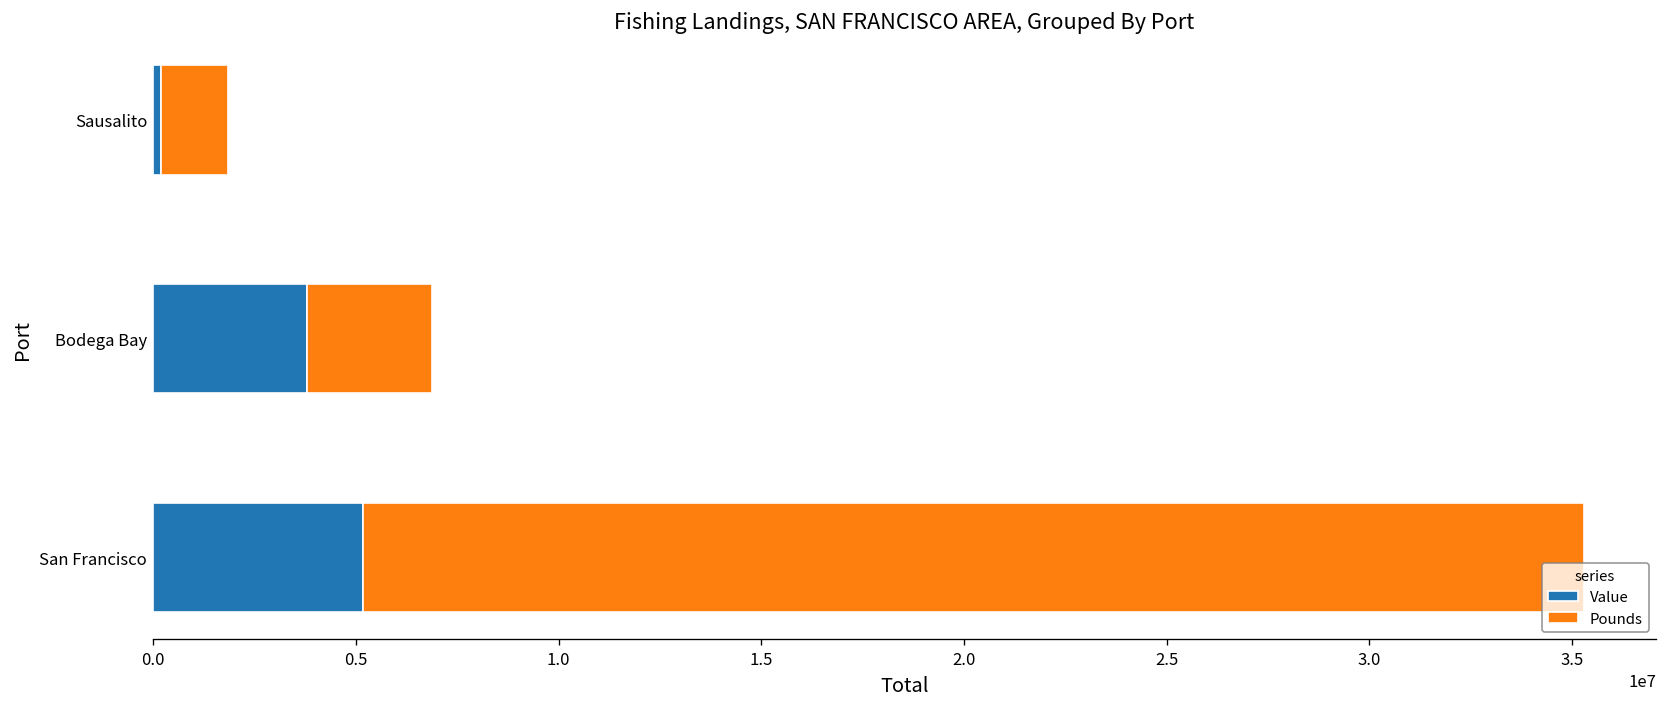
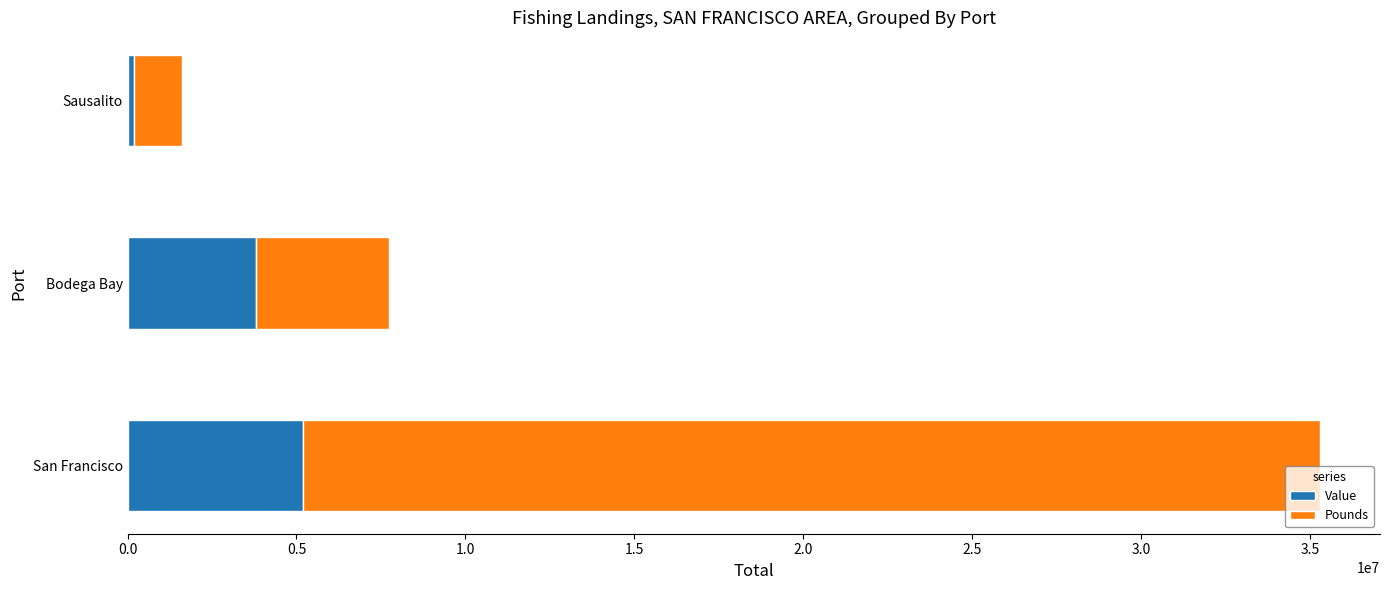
Pounds, Sausalito: 1600000 -> 1400000
Pounds, Bodega Bay: 3100000 -> 4000000
